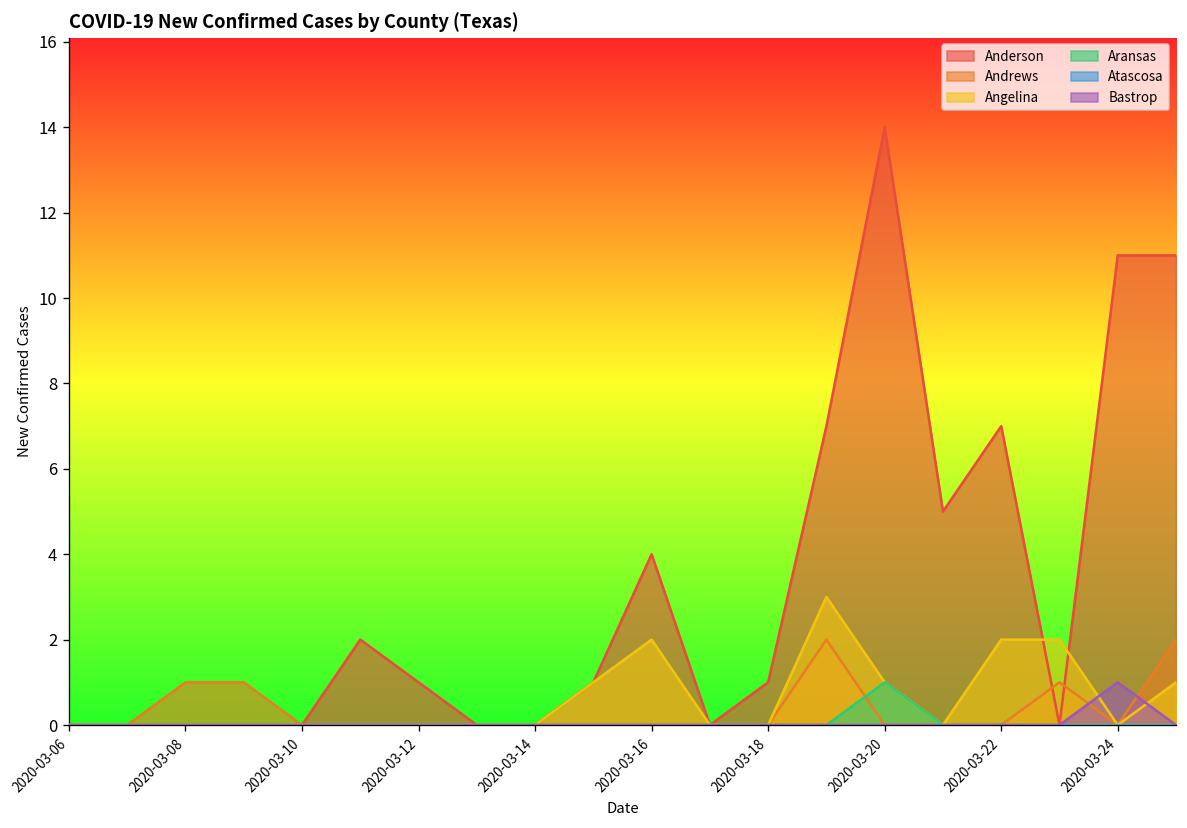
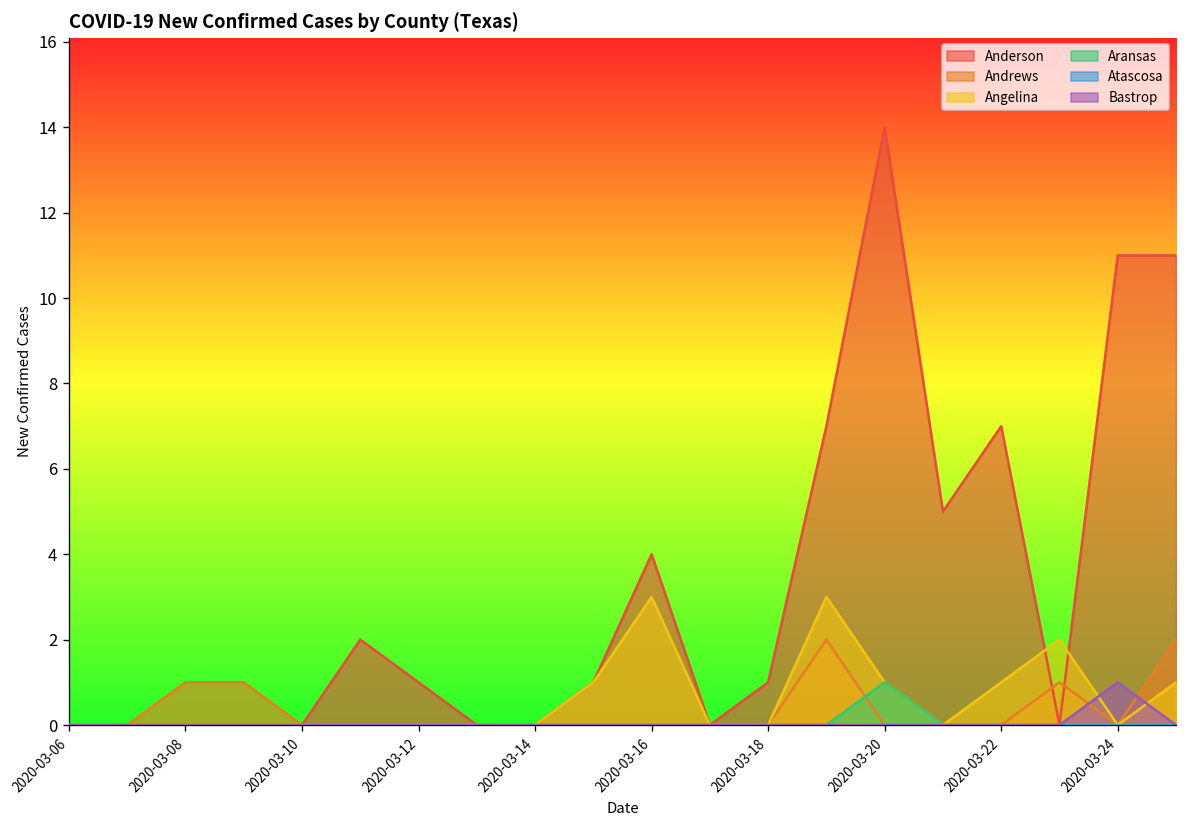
Angelina, 2020-03-16: 2 -> 3
Angelina, 2020-03-22: 2 -> 1
